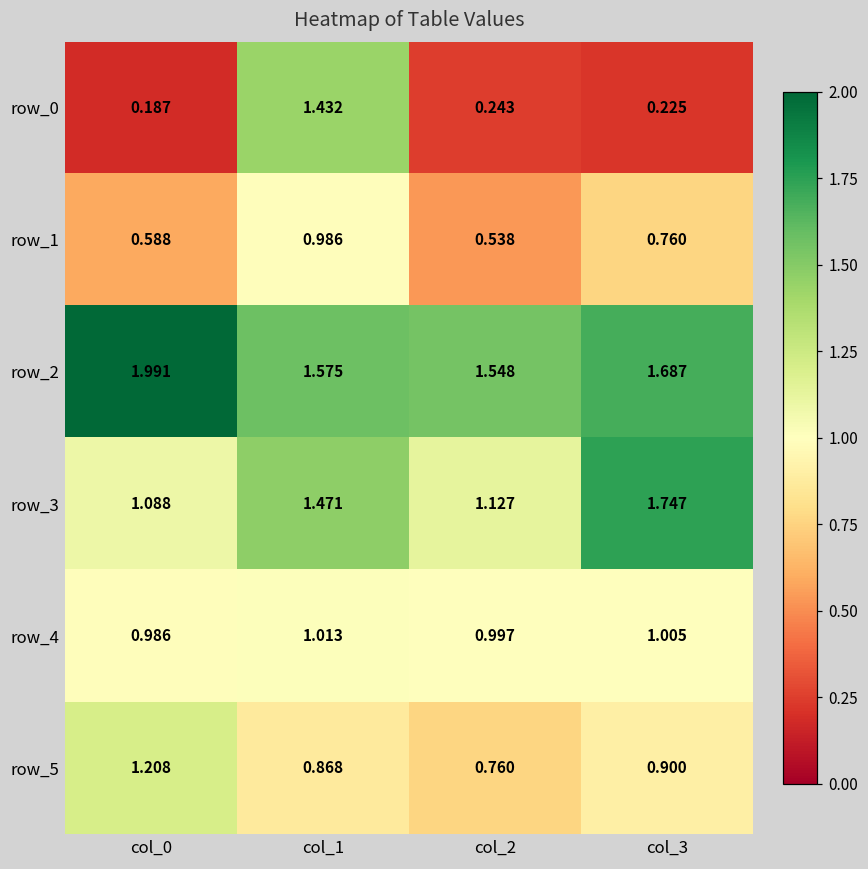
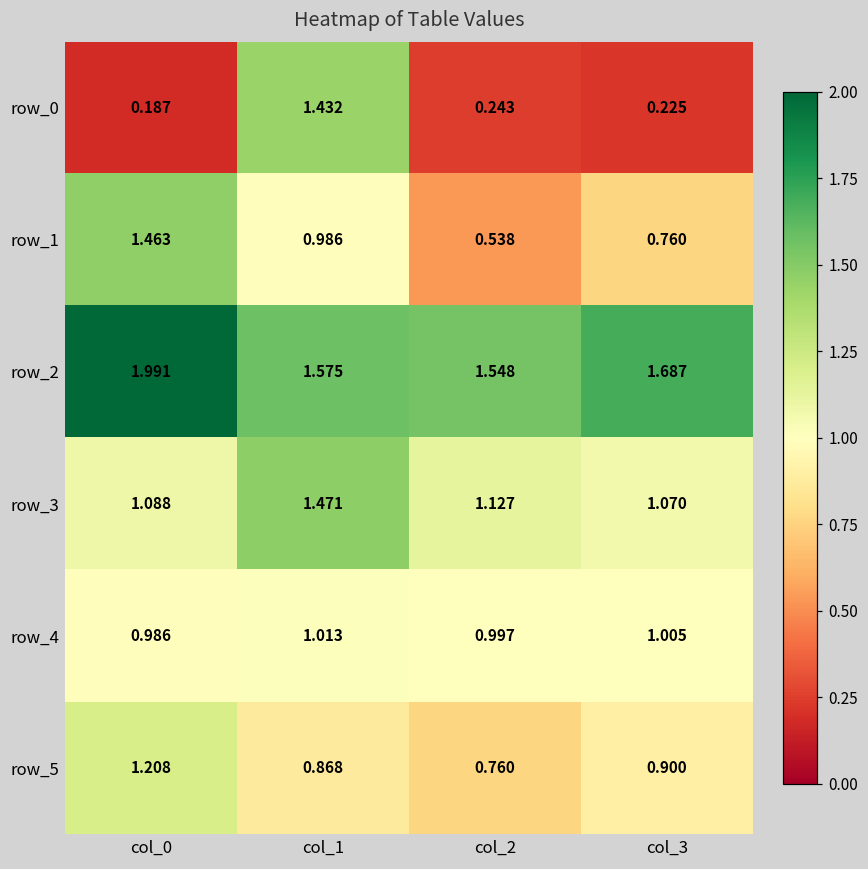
row_1, col_0: 0.588 -> 1.463
row_3, col_3: 1.747 -> 1.070
